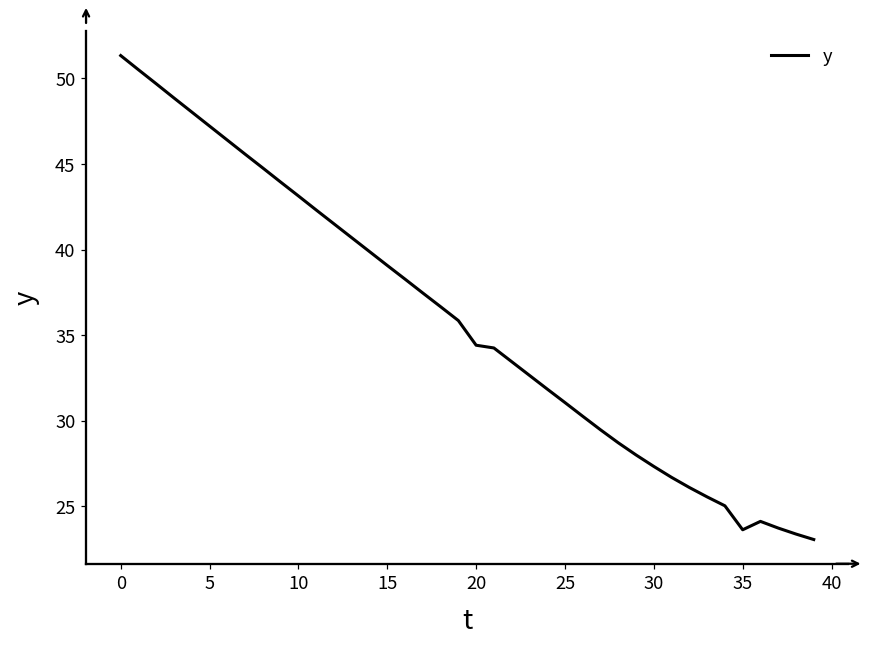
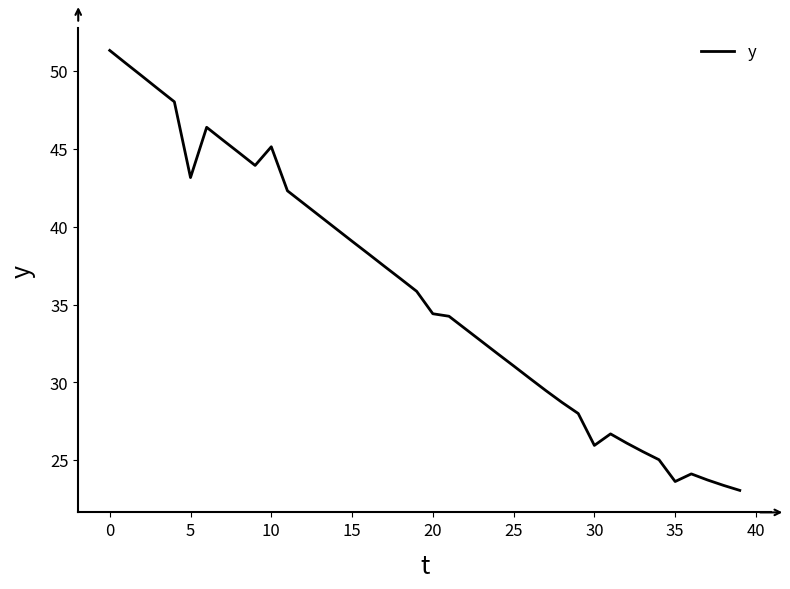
5: 47.2 -> 43.2
10: 43.1 -> 45.1
30: 27.3 -> 26.0
